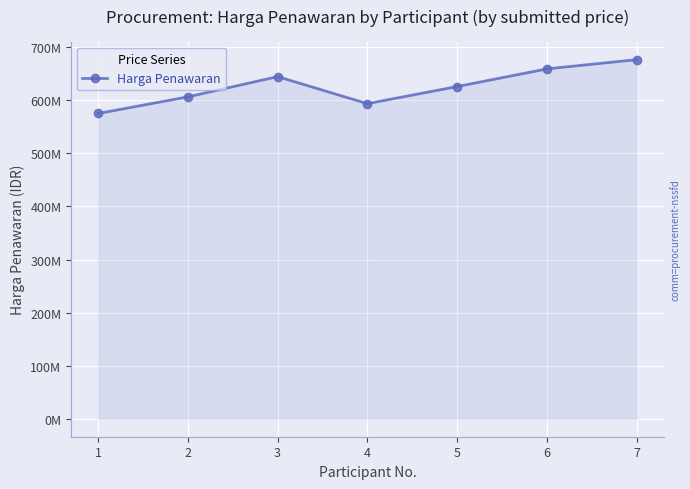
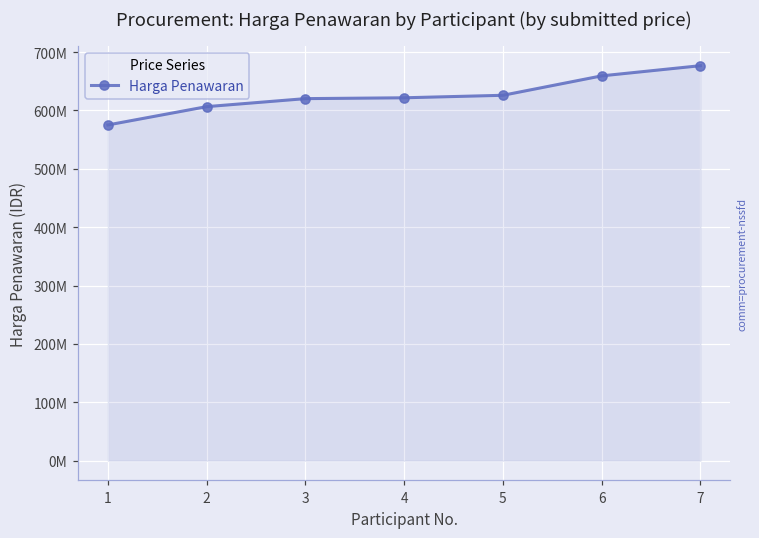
3: 640000000 -> 620000000
4: 590000000 -> 620000000
